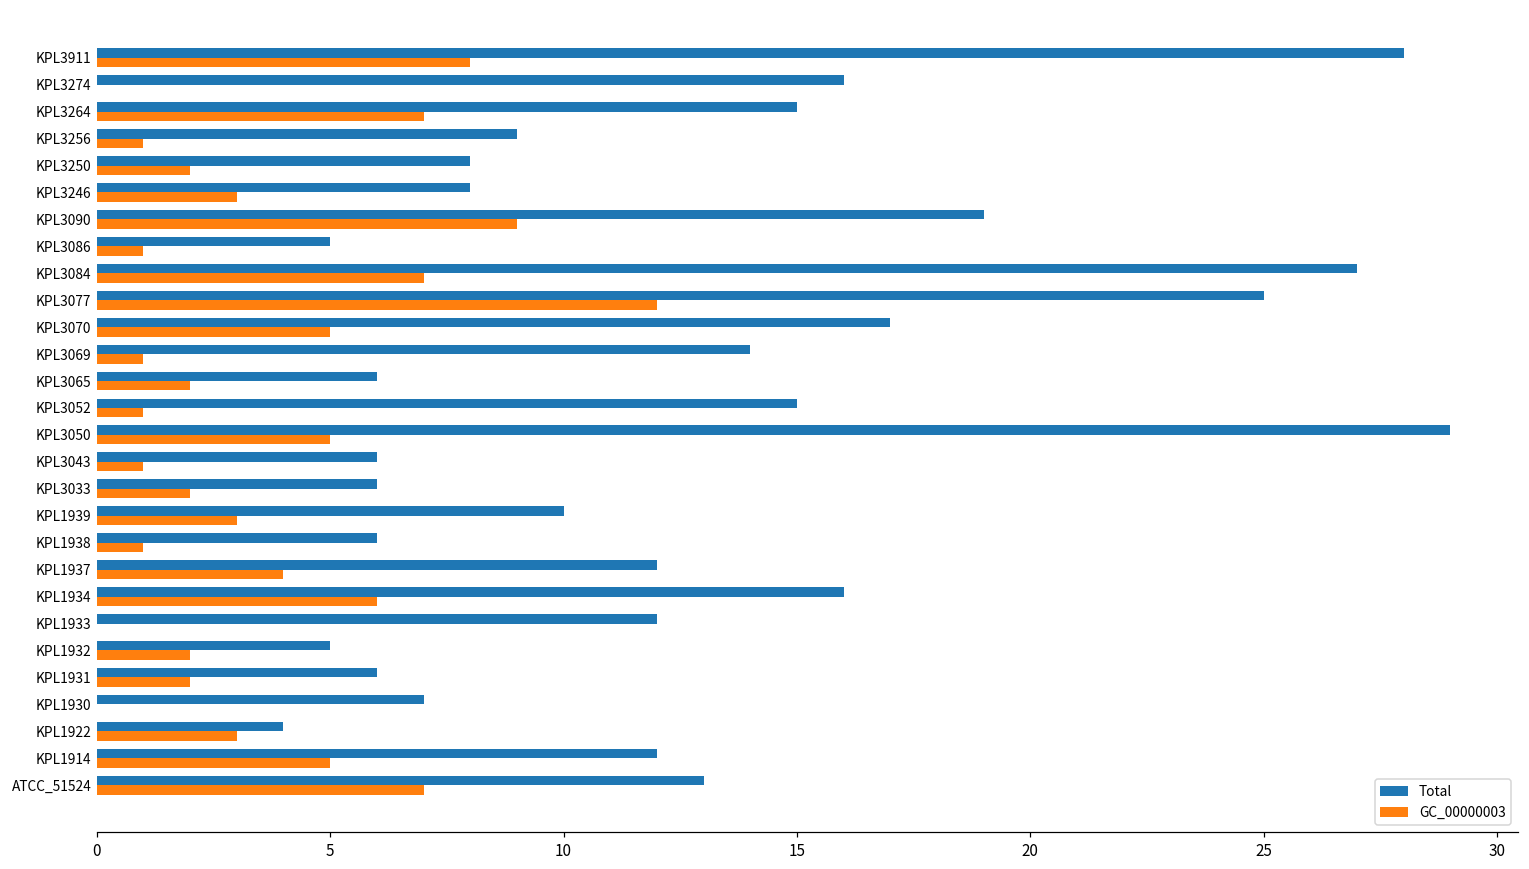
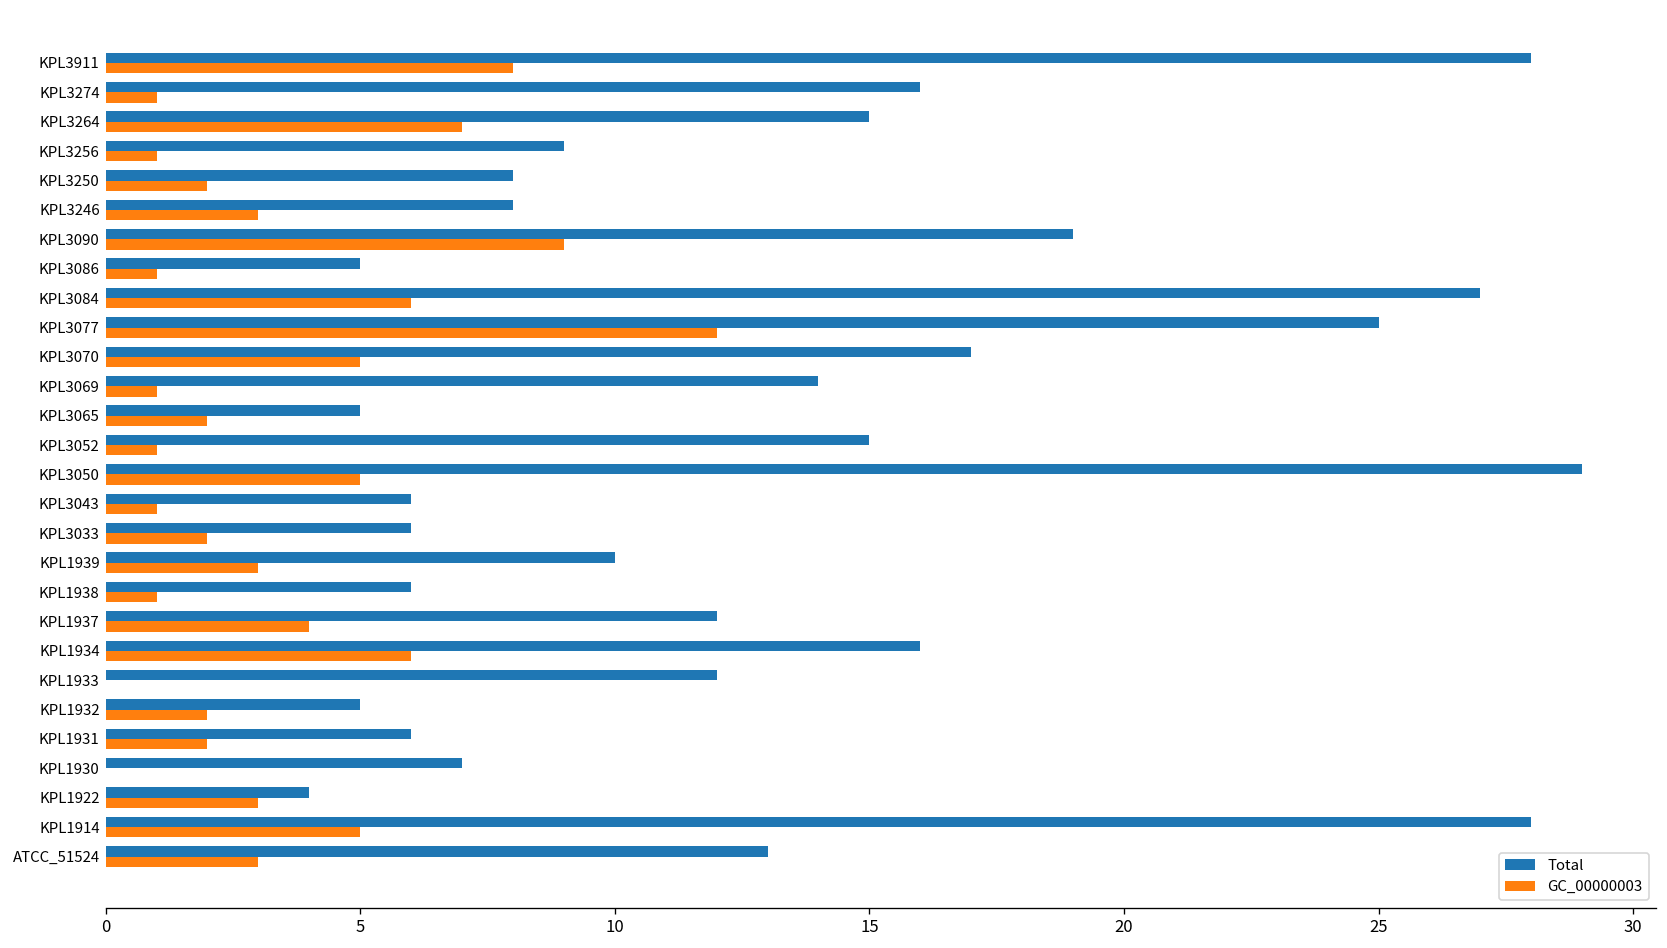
GC_00000003, KPL3274: 0 -> 1
GC_00000003, KPL3084: 7 -> 6
Total, KPL3065: 6 -> 5
Total, KPL1914: 12 -> 28
GC_00000003, ATCC_51524: 7 -> 3
